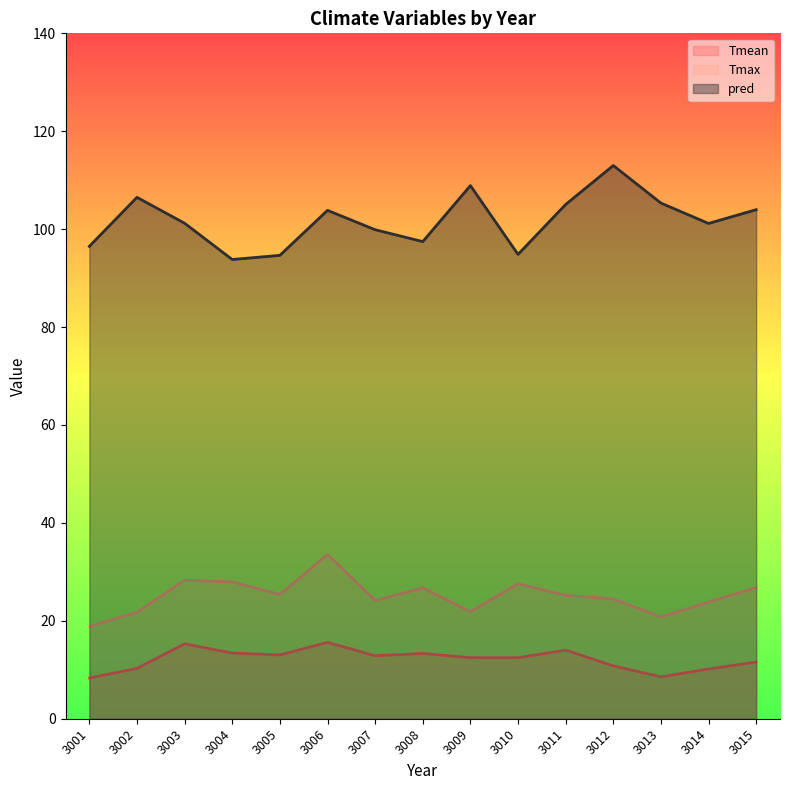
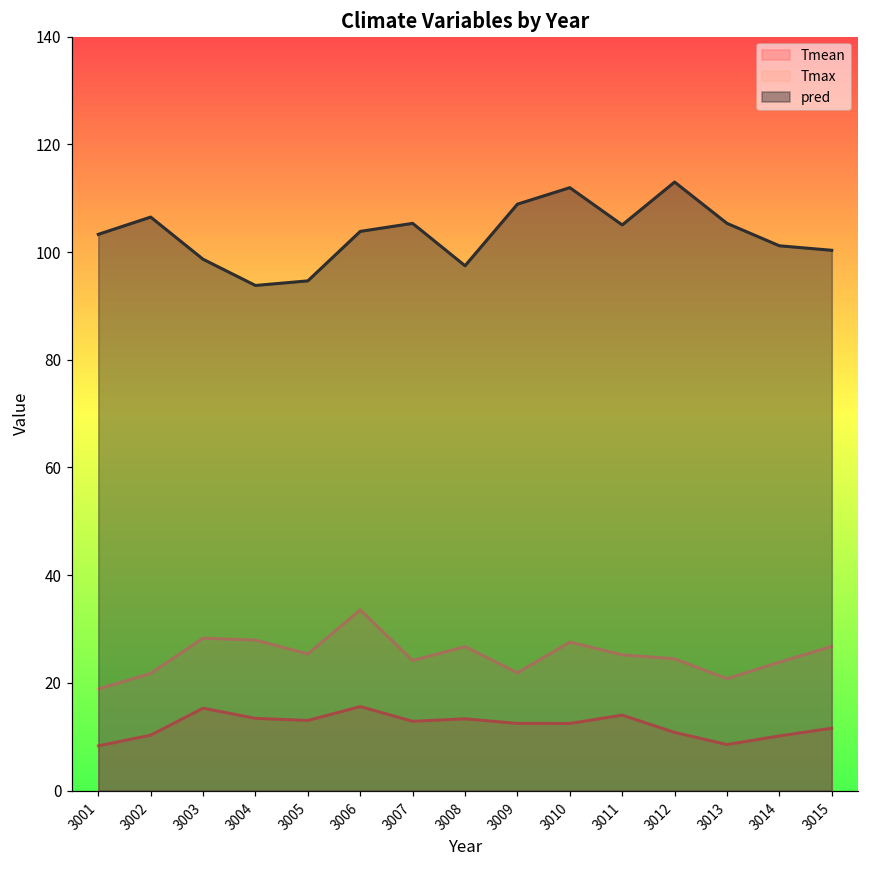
pred, 3001: 96 -> 103
pred, 3003: 101 -> 99
pred, 3007: 100 -> 105
pred, 3010: 95 -> 112
pred, 3015: 104 -> 100
